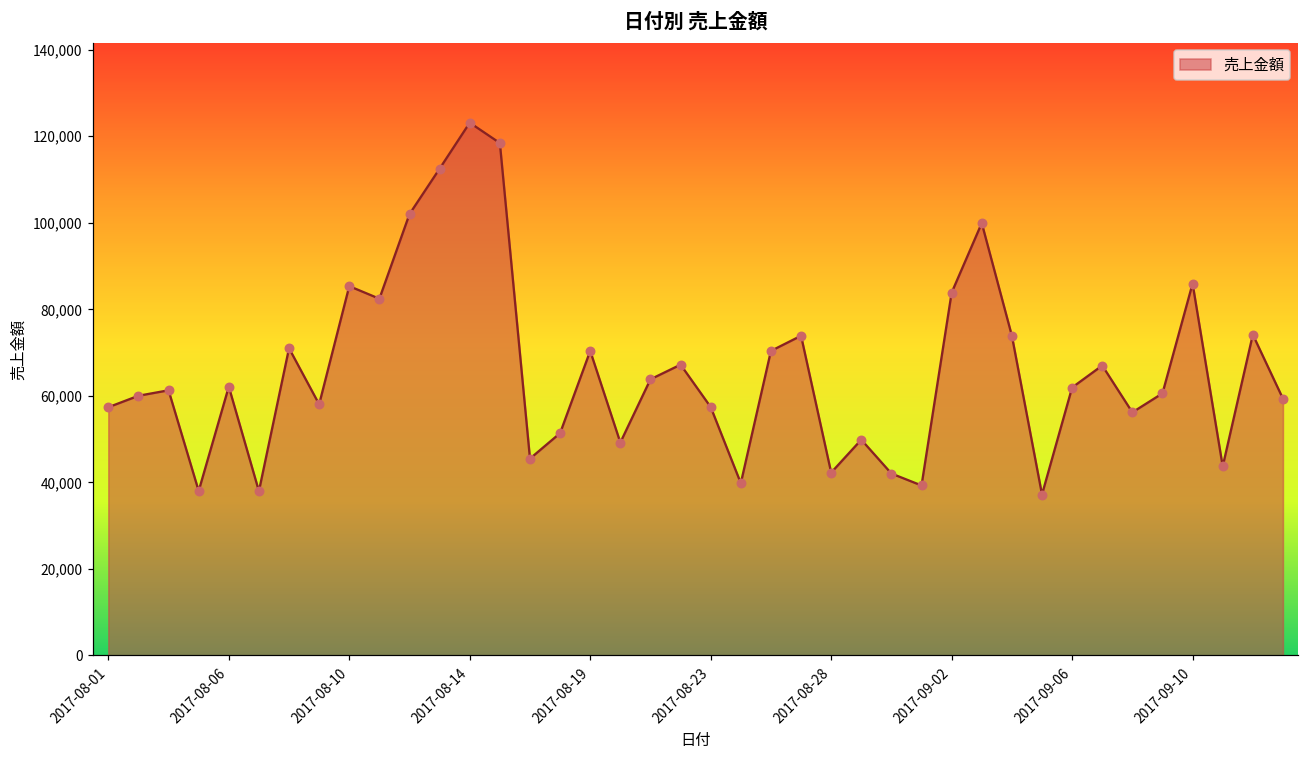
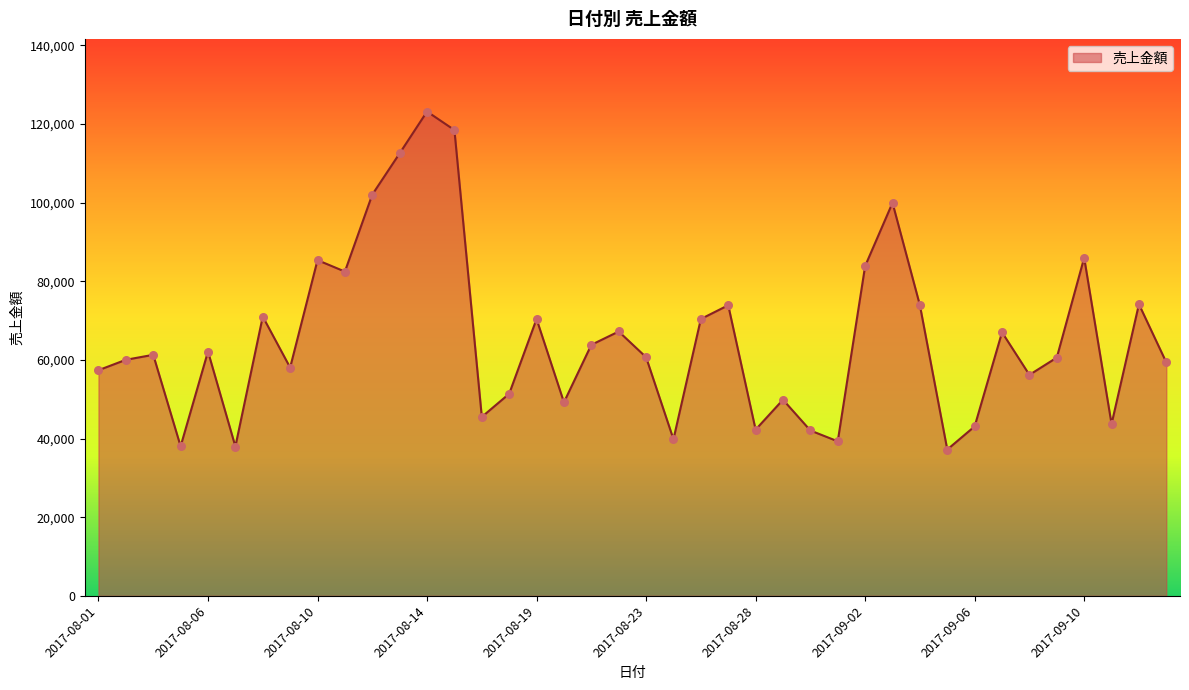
2017-08-23: 57,000 -> 61,000
2017-09-06: 62,000 -> 43,000
